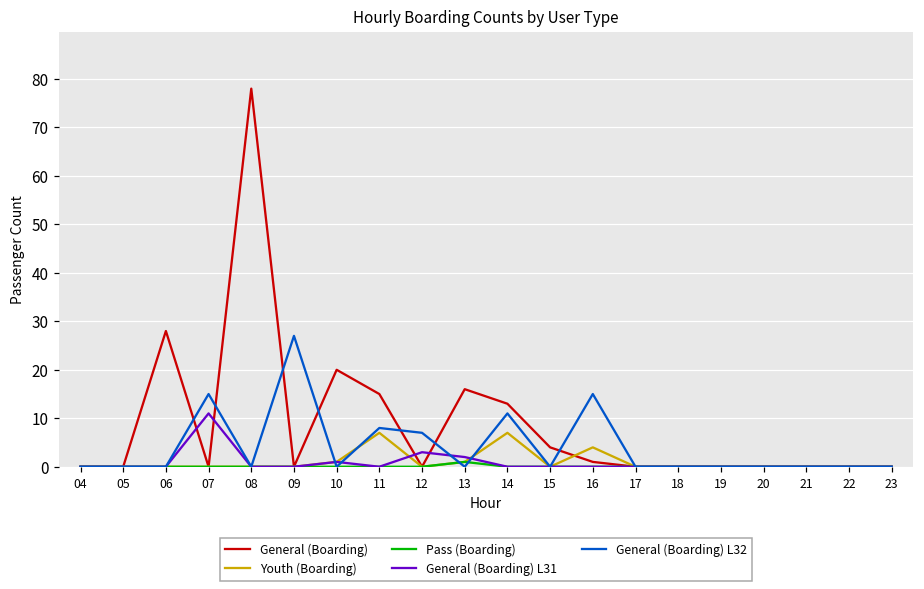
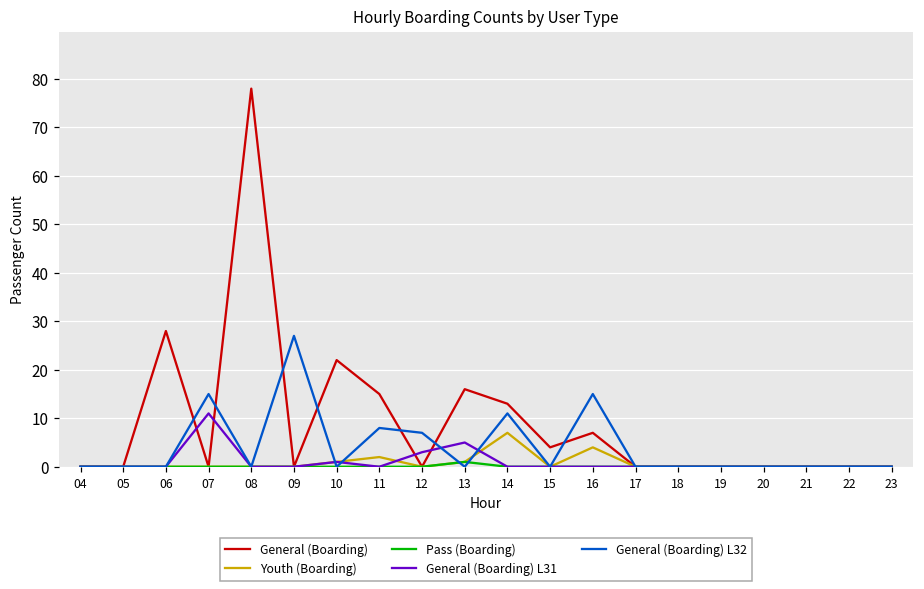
General (Boarding), 10: 20 -> 22
Youth (Boarding), 11: 7 -> 2
General (Boarding) L31, 13: 2 -> 5
General (Boarding), 16: 1 -> 7
